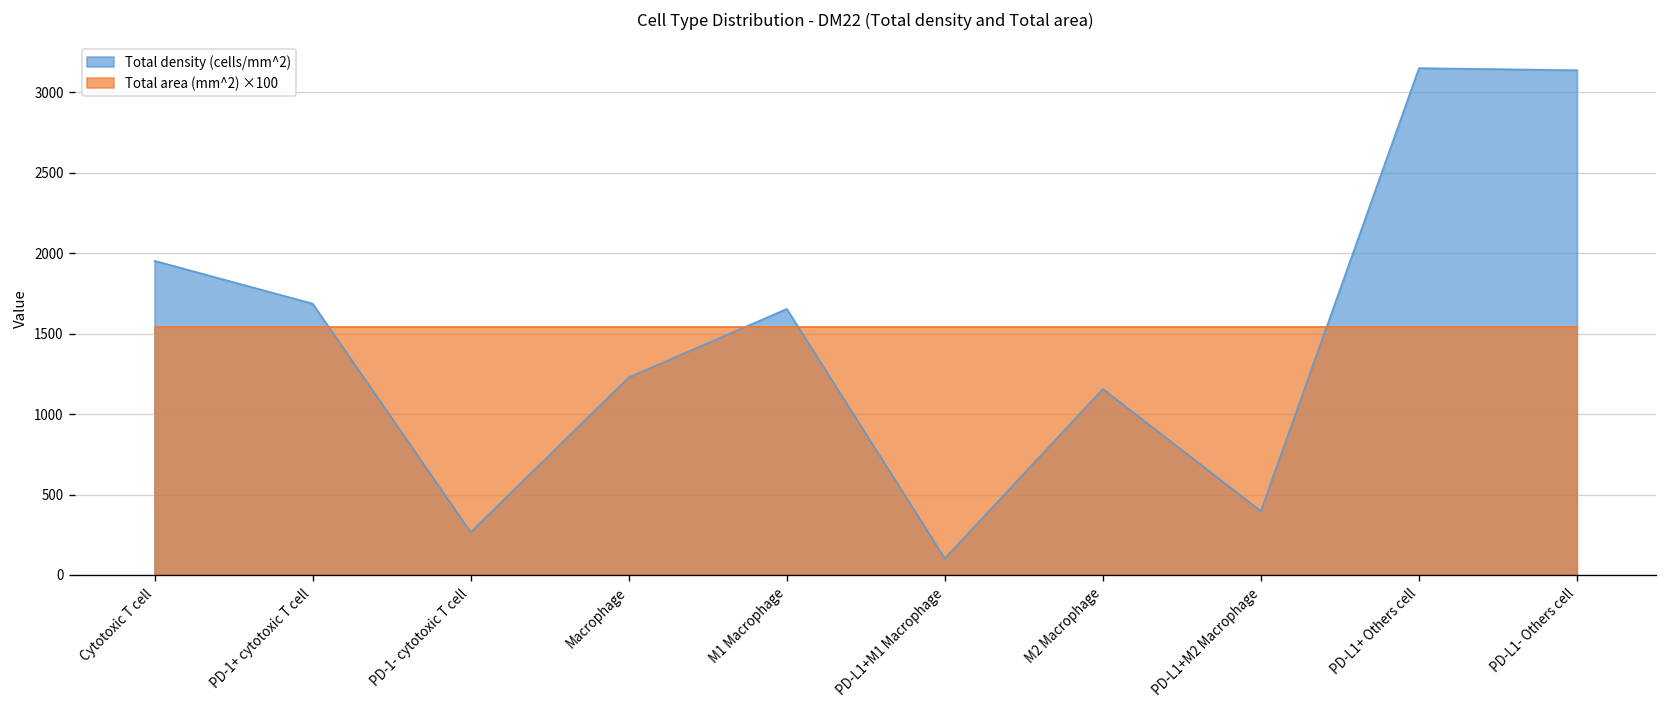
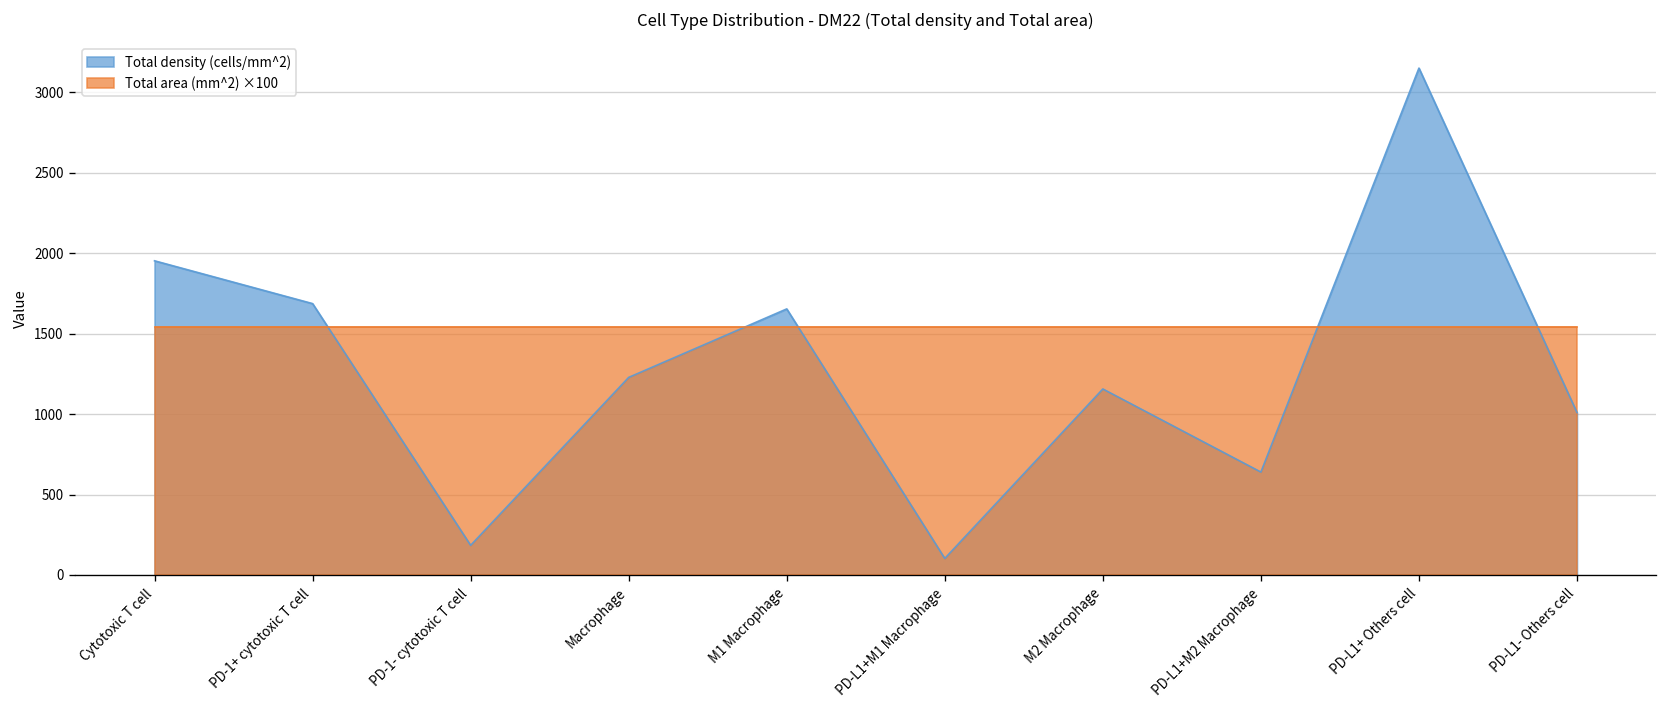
Total density (cells/mm^2), PD-1- cytotoxic T cell: 270 -> 180
Total density (cells/mm^2), PD-L1+M2 Macrophage: 400 -> 640
Total density (cells/mm^2), PD-L1- Others cell: 3140 -> 1010
